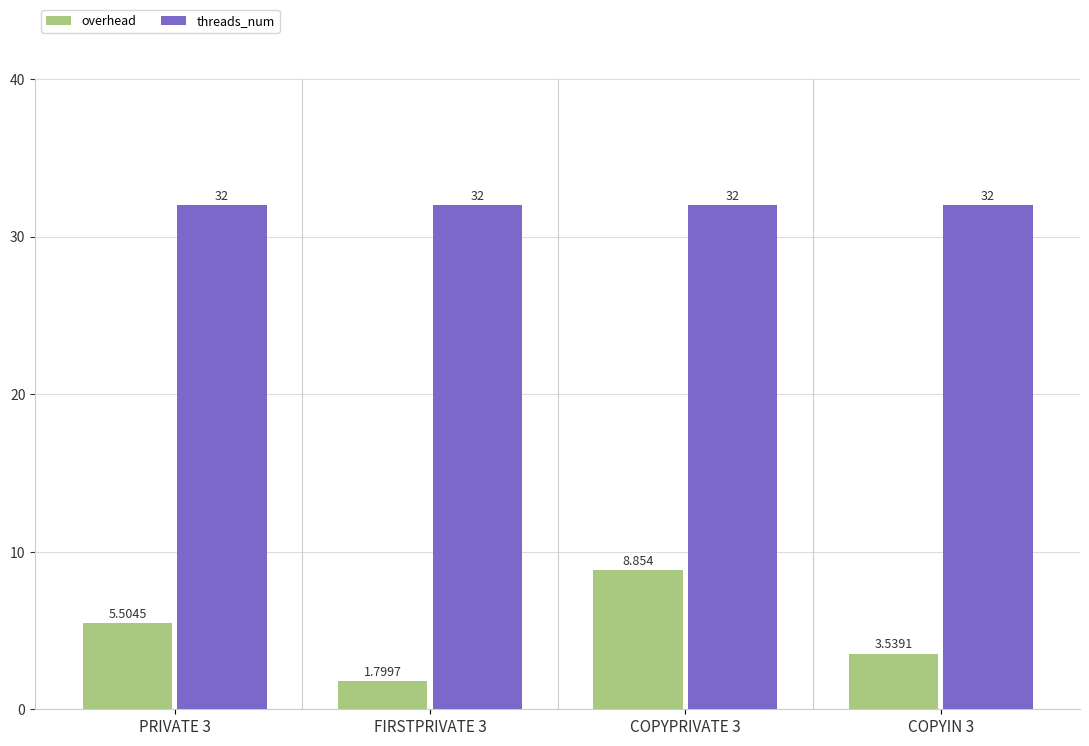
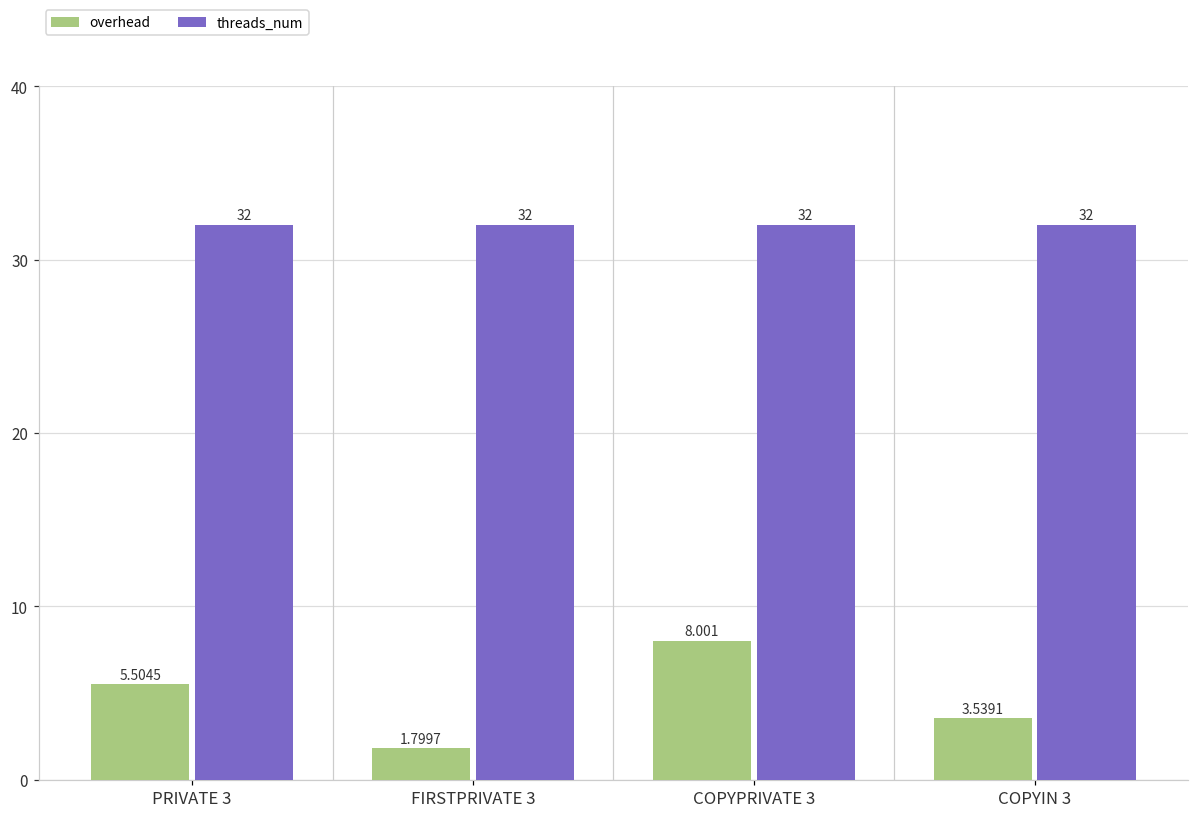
overhead, COPYPRIVATE 3: 8.854 -> 8.001
